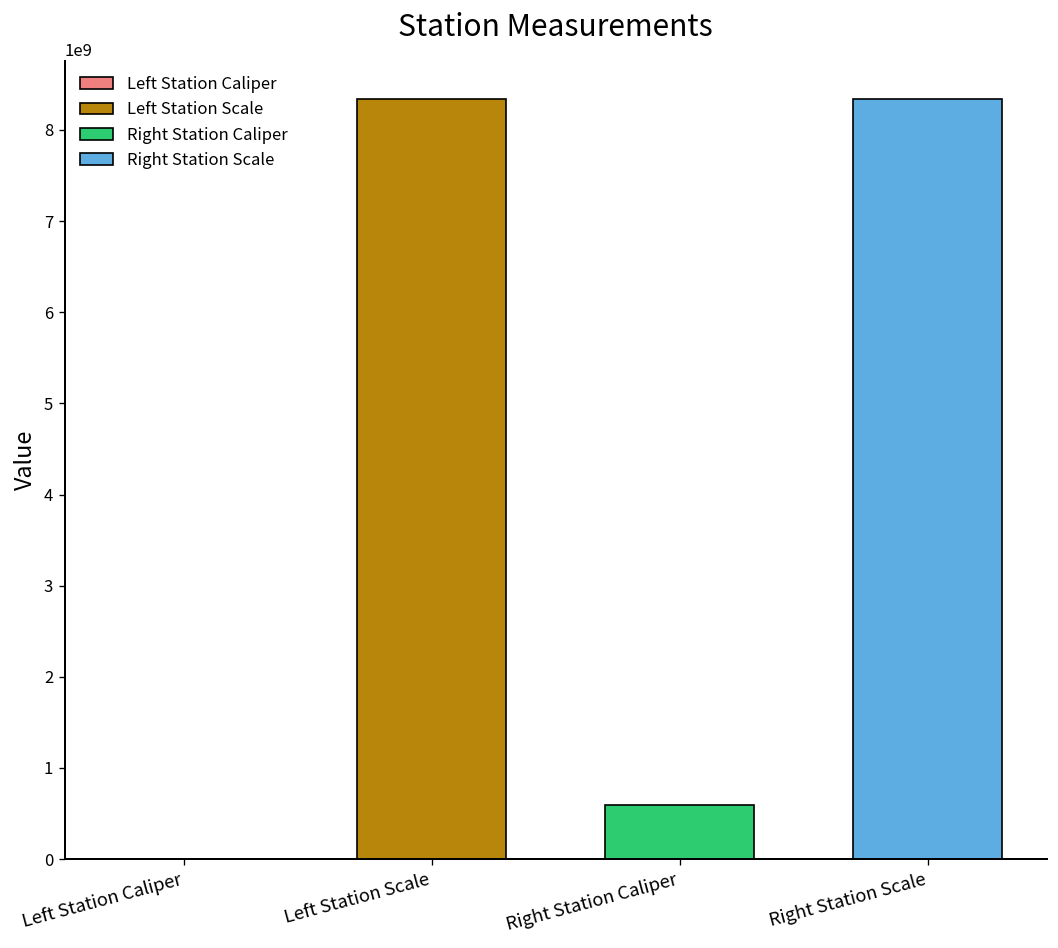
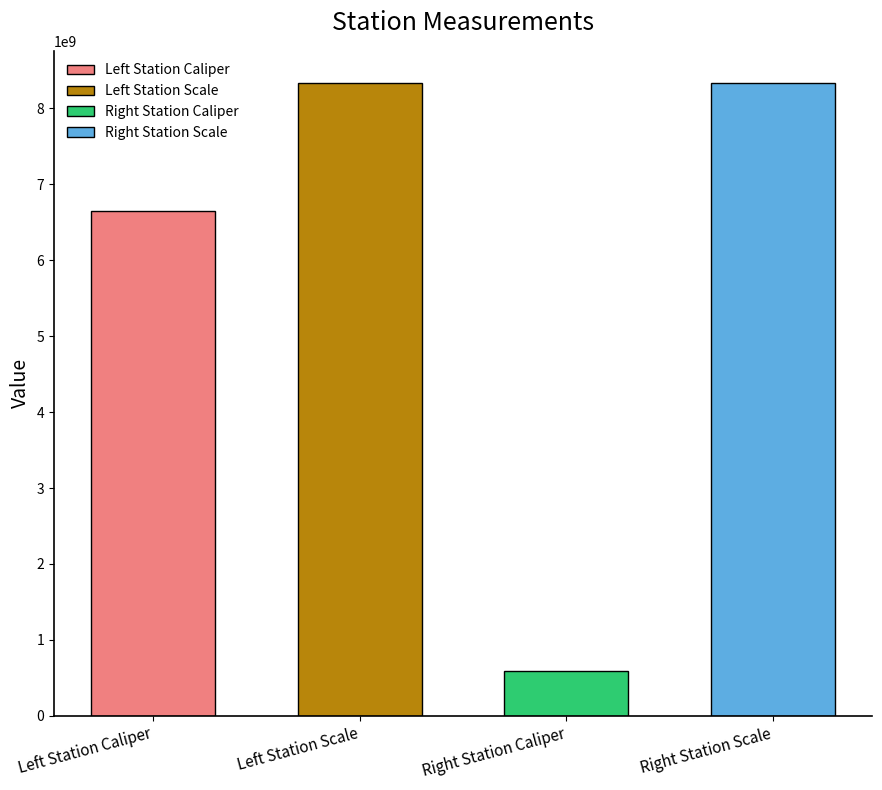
Left Station Caliper: 0 -> 6600000000
